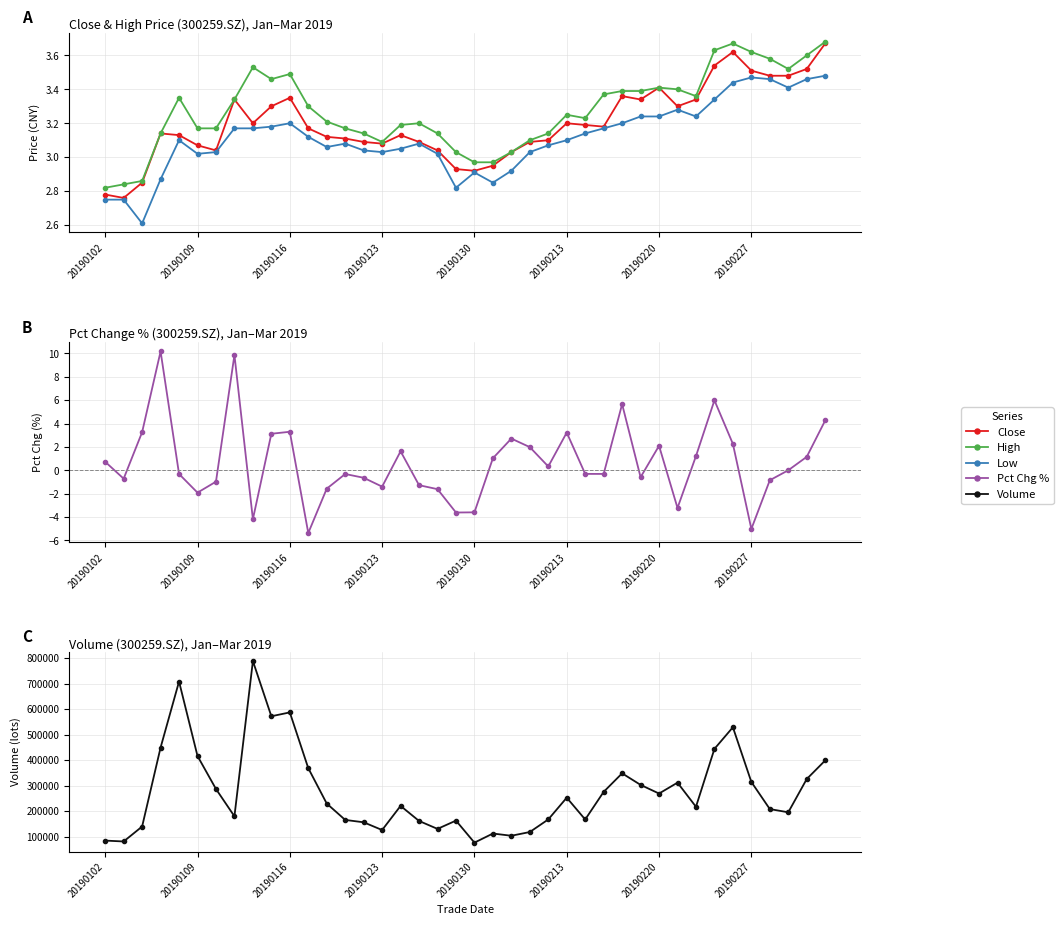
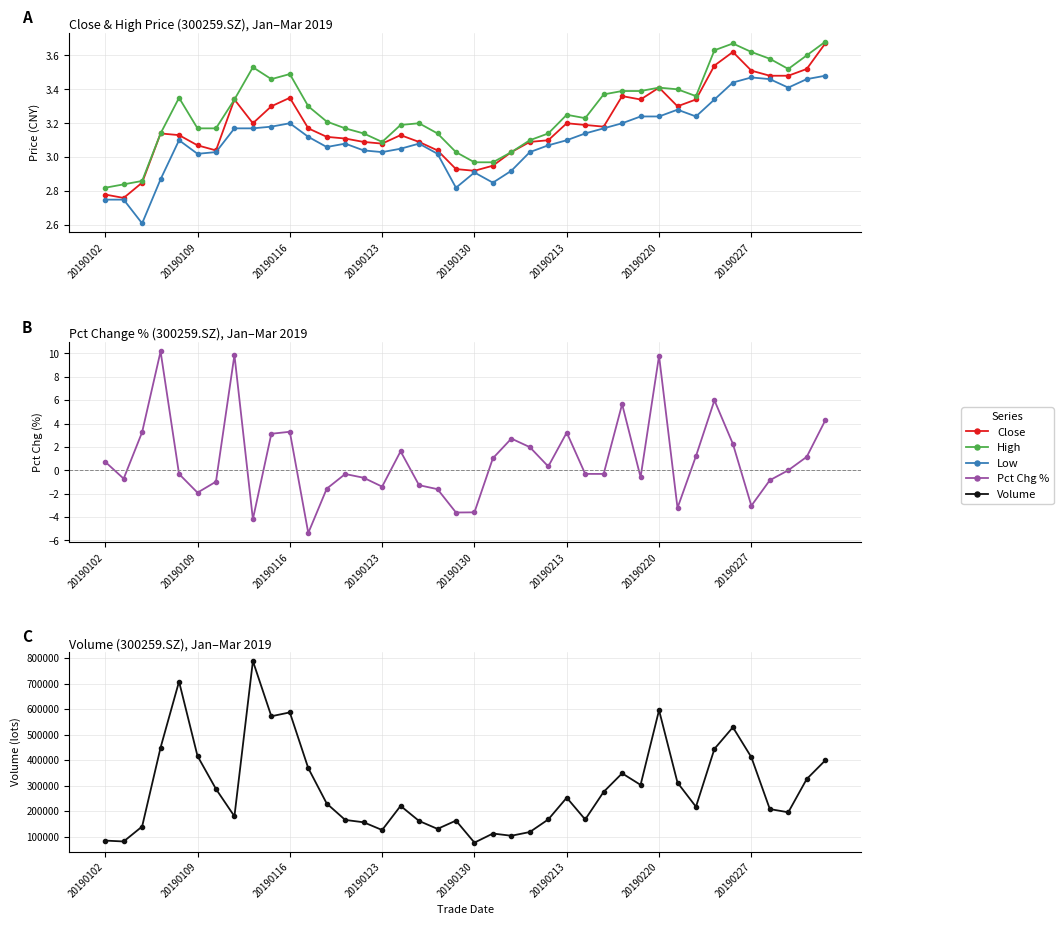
Pct Change % (300259.SZ), Jan–Mar 2019, 20190220: 2.1 -> 9.8
Pct Change % (300259.SZ), Jan–Mar 2019, 20190227: -5.0 -> -3.0
Volume (300259.SZ), Jan–Mar 2019, 20190220: 270000 -> 600000
Volume (300259.SZ), Jan–Mar 2019, 20190227: 310000 -> 410000
